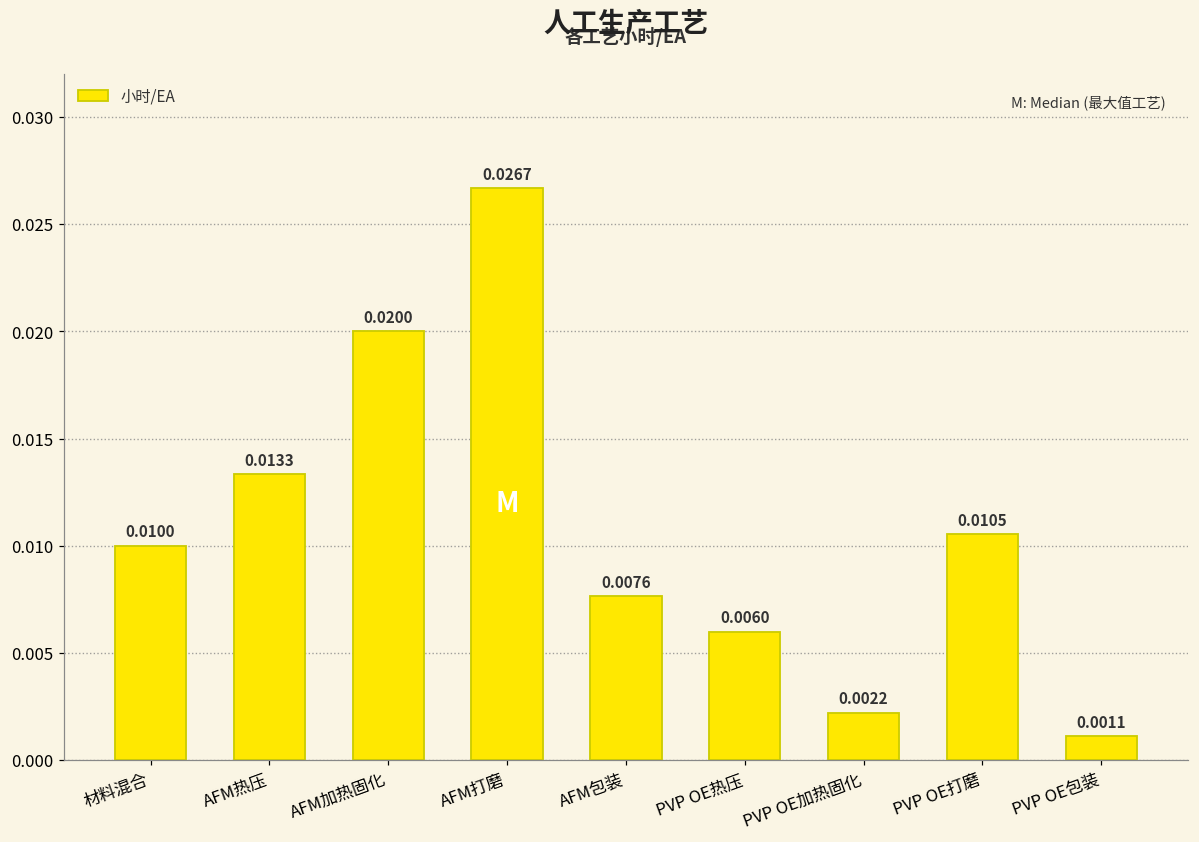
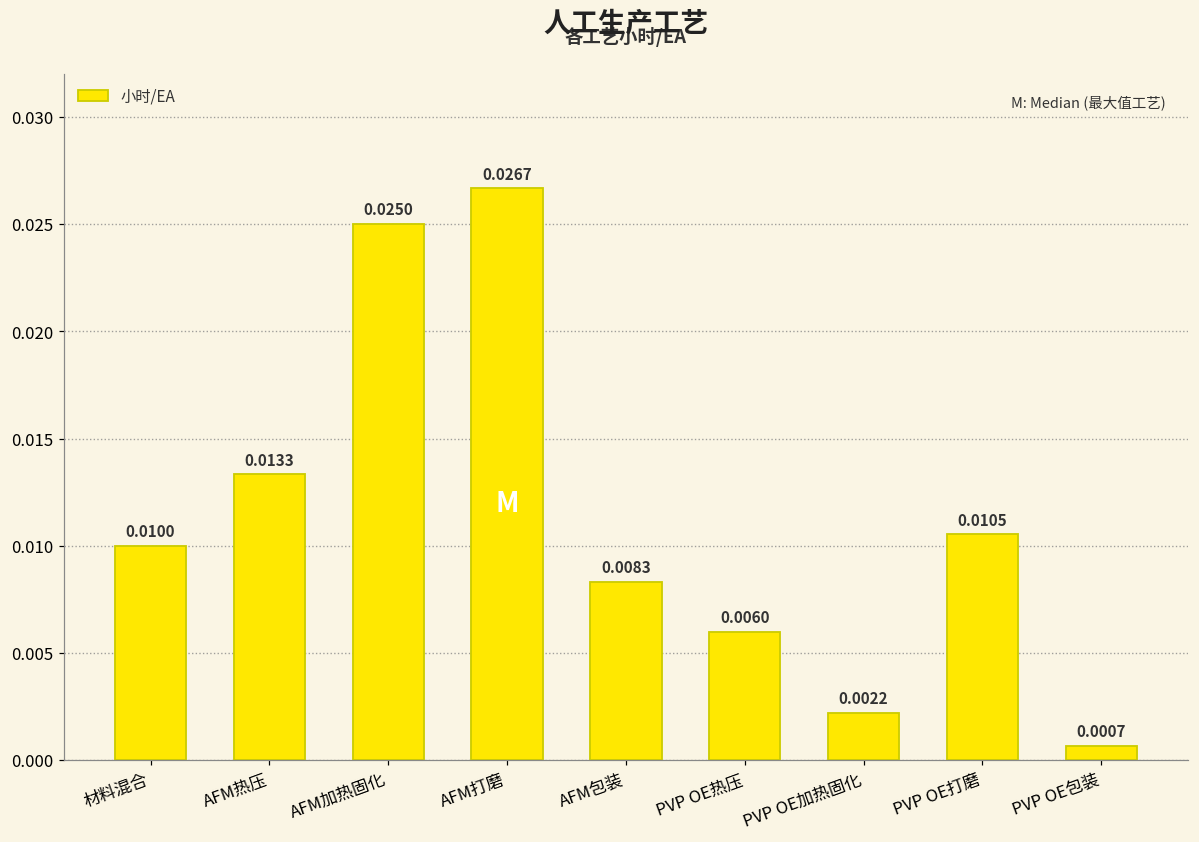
AFM加热固化: 0.0200 -> 0.0250
AFM包装: 0.0076 -> 0.0083
PVP OE包装: 0.0011 -> 0.0007
